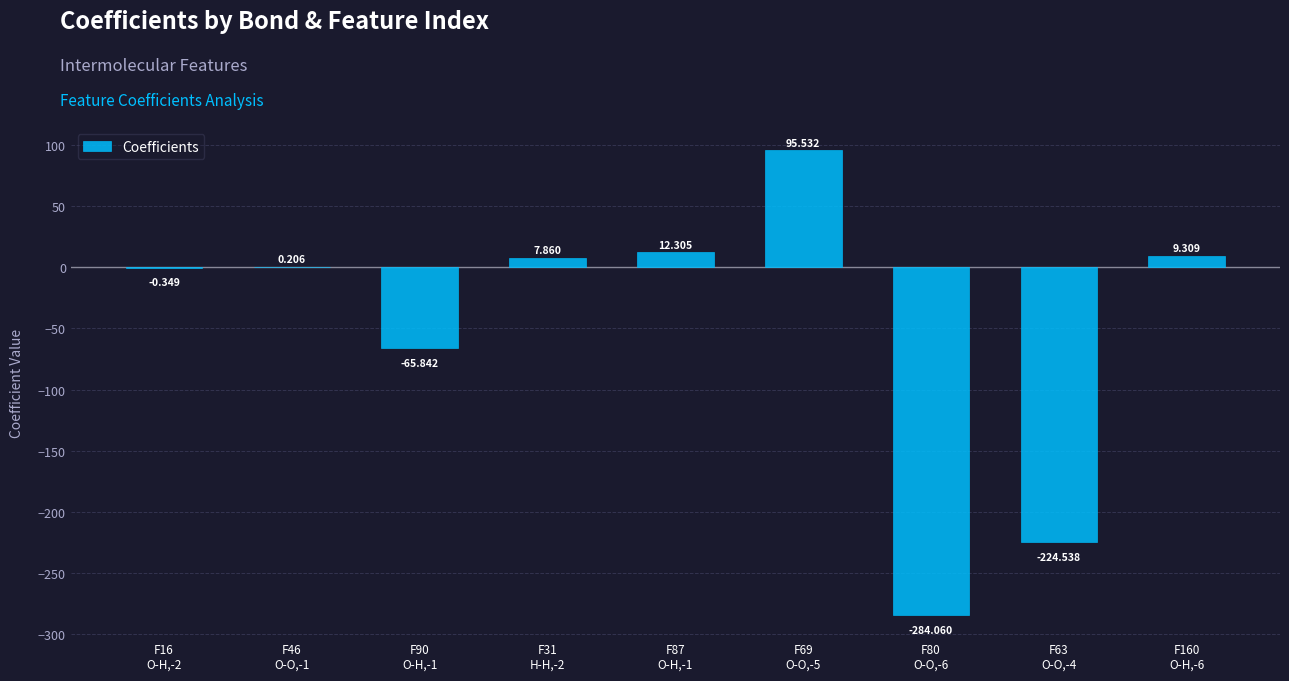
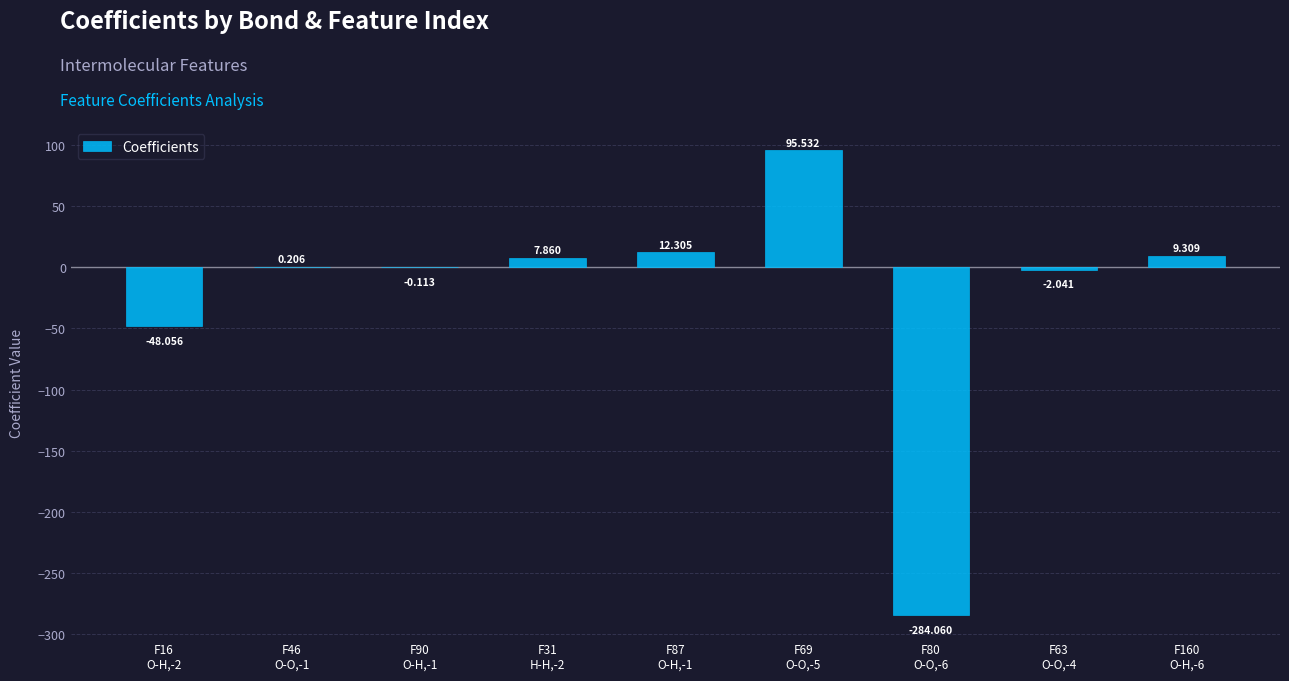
F16 O-H,-2: -0.349 -> -48.056
F90 O-H,-1: -65.842 -> -0.113
F63 O-O,-4: -224.538 -> -2.041
